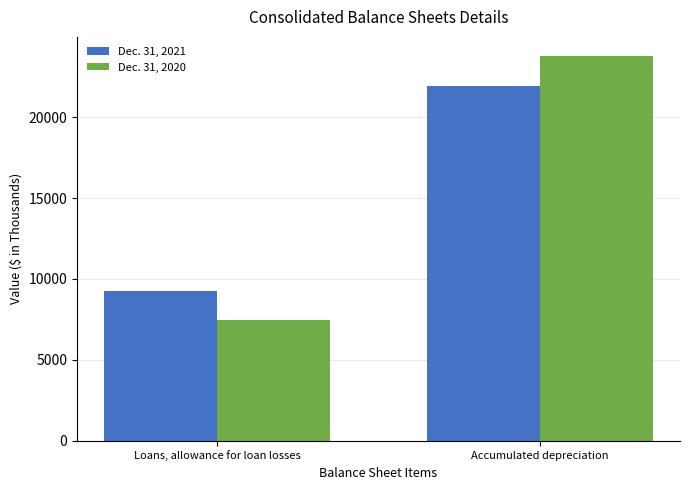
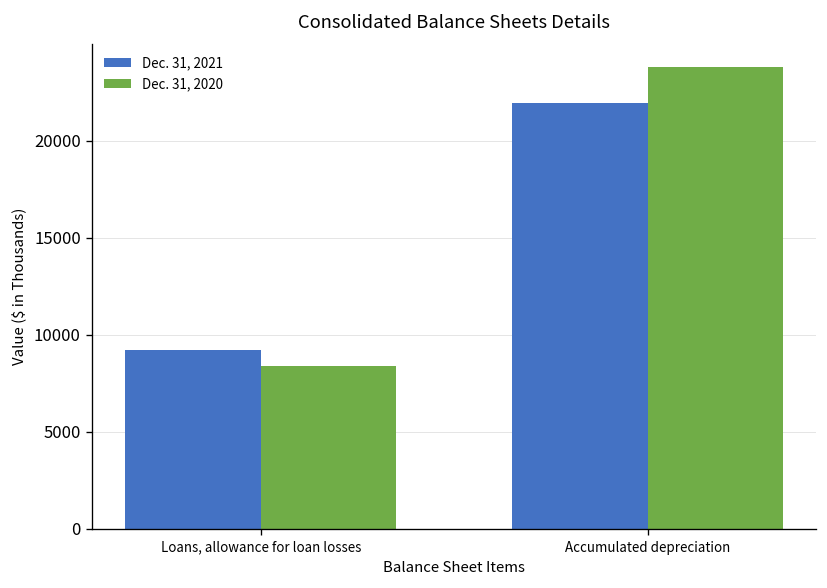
Dec. 31, 2020, Loans, allowance for loan losses: 7500 -> 8400
